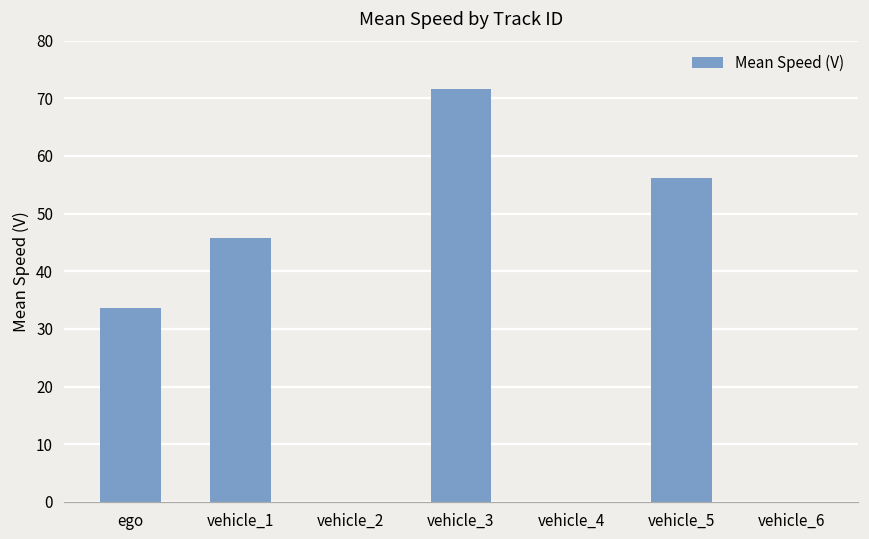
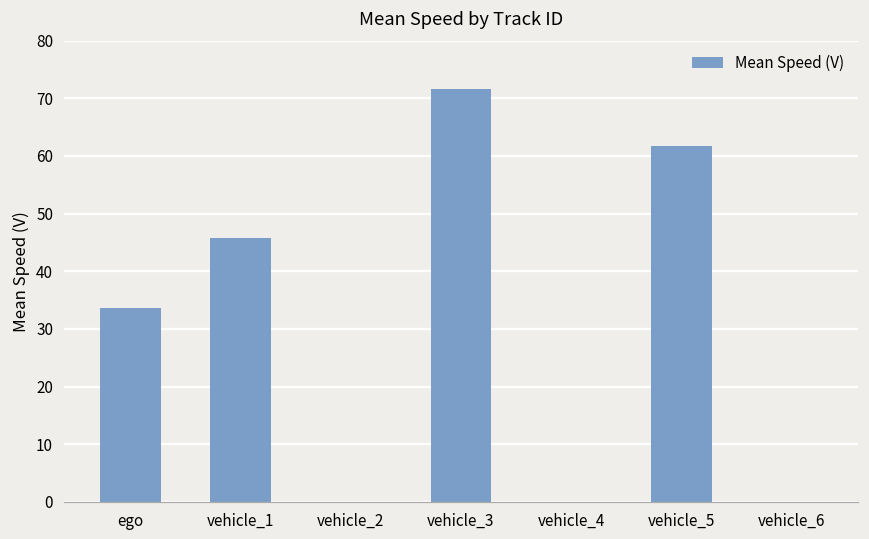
vehicle_5: 56 -> 62
